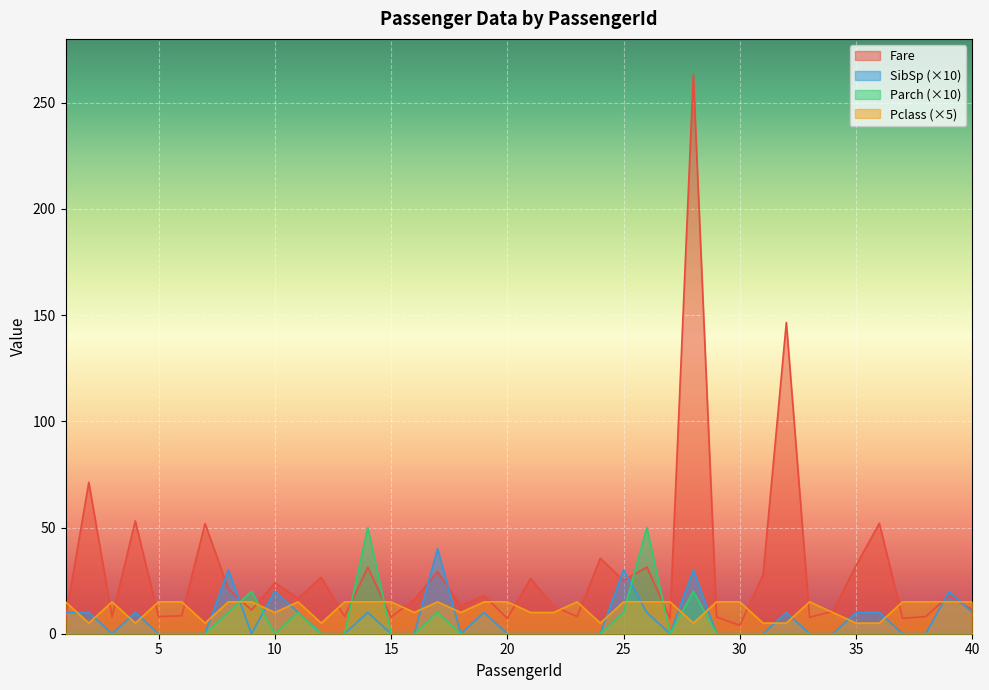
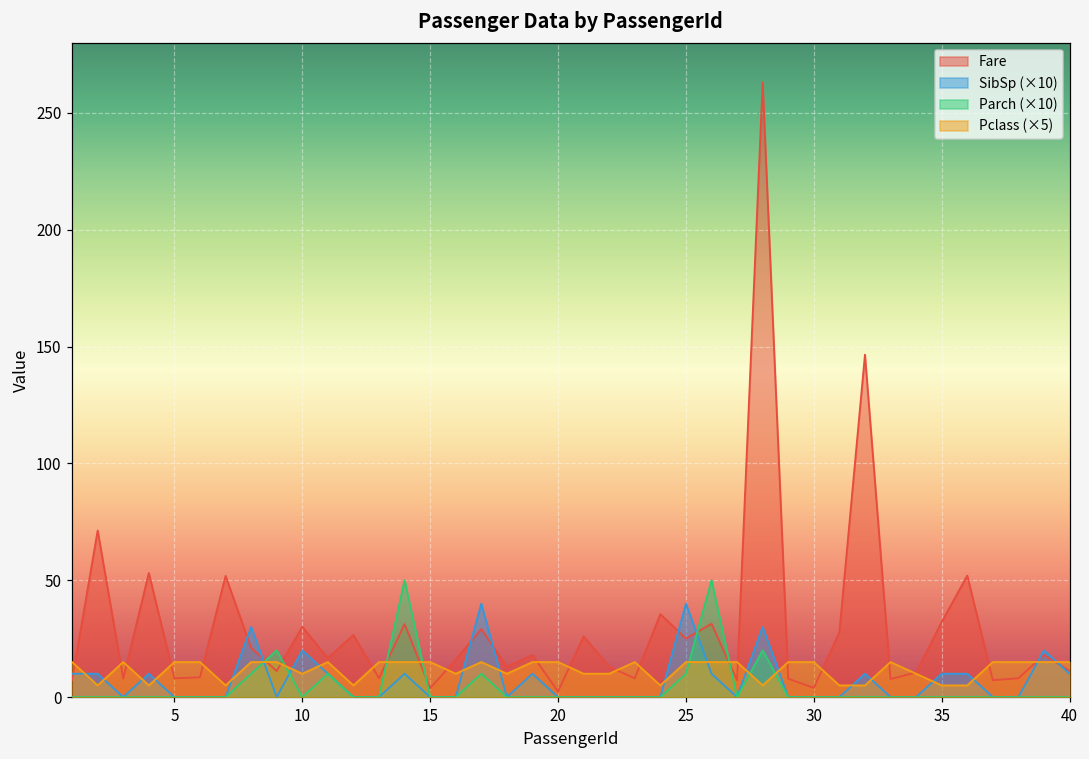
Fare, 10: 24 -> 30
Fare, 15: 8 -> 4
Fare, 20: 7 -> 2
SibSp (×10), 25: 30 -> 40
